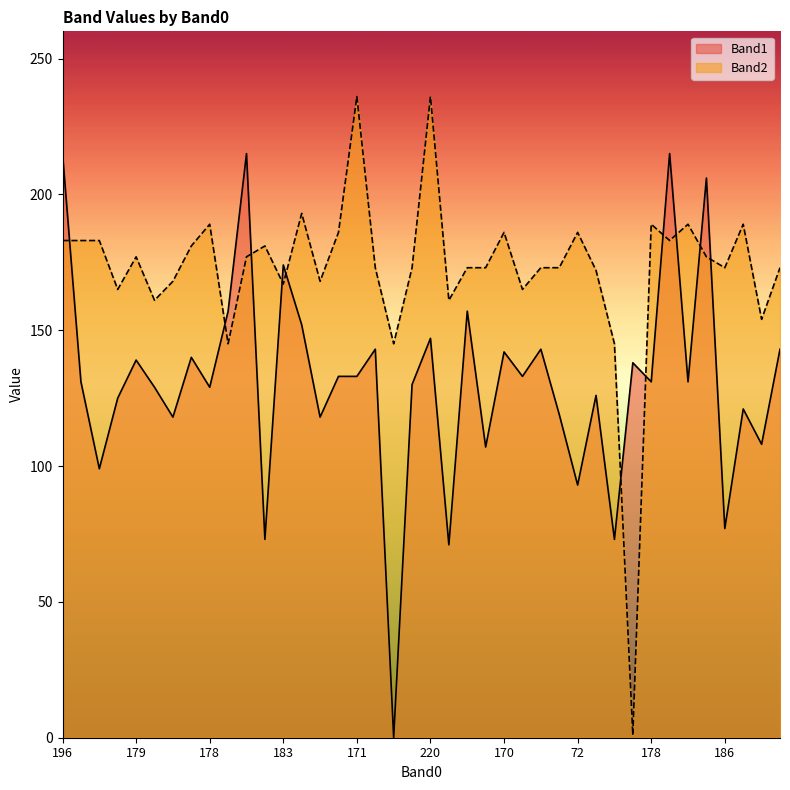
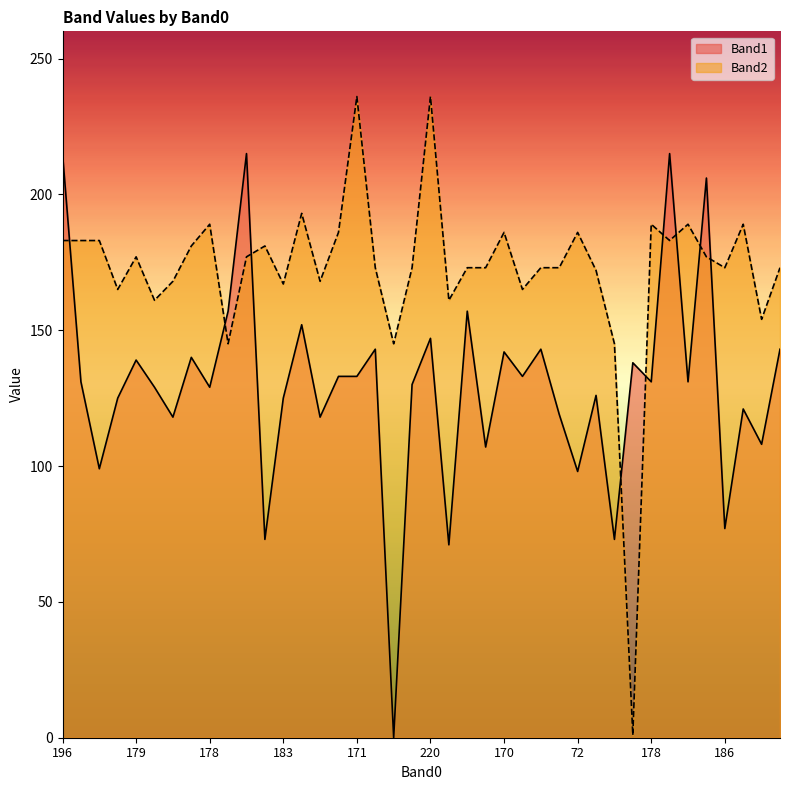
Band1, 183: 174 -> 125
Band1, 72: 93 -> 98
